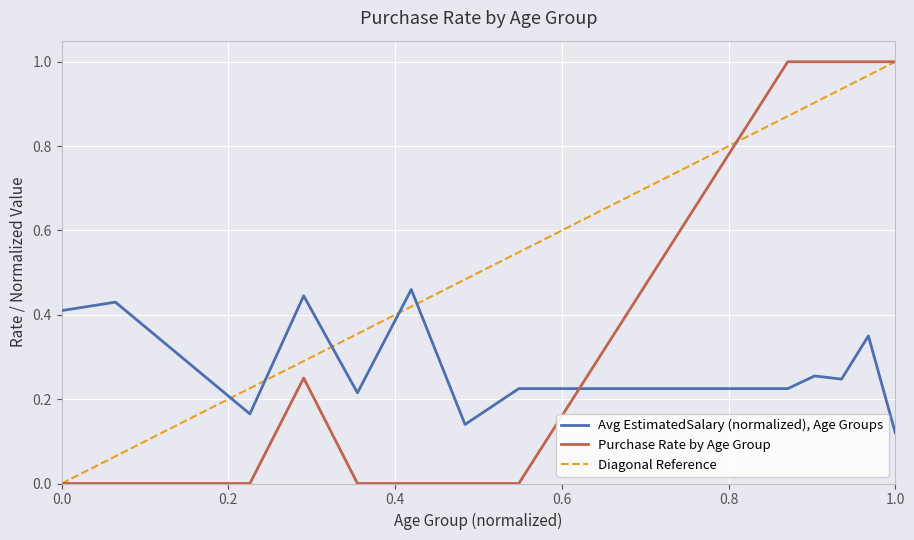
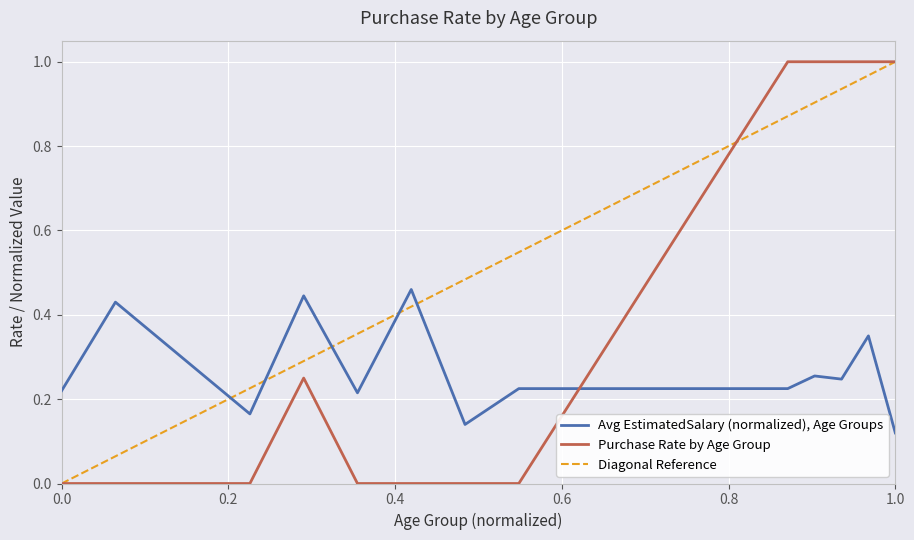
Avg EstimatedSalary (normalized), Age Groups, 0.0: 0.41 -> 0.22
